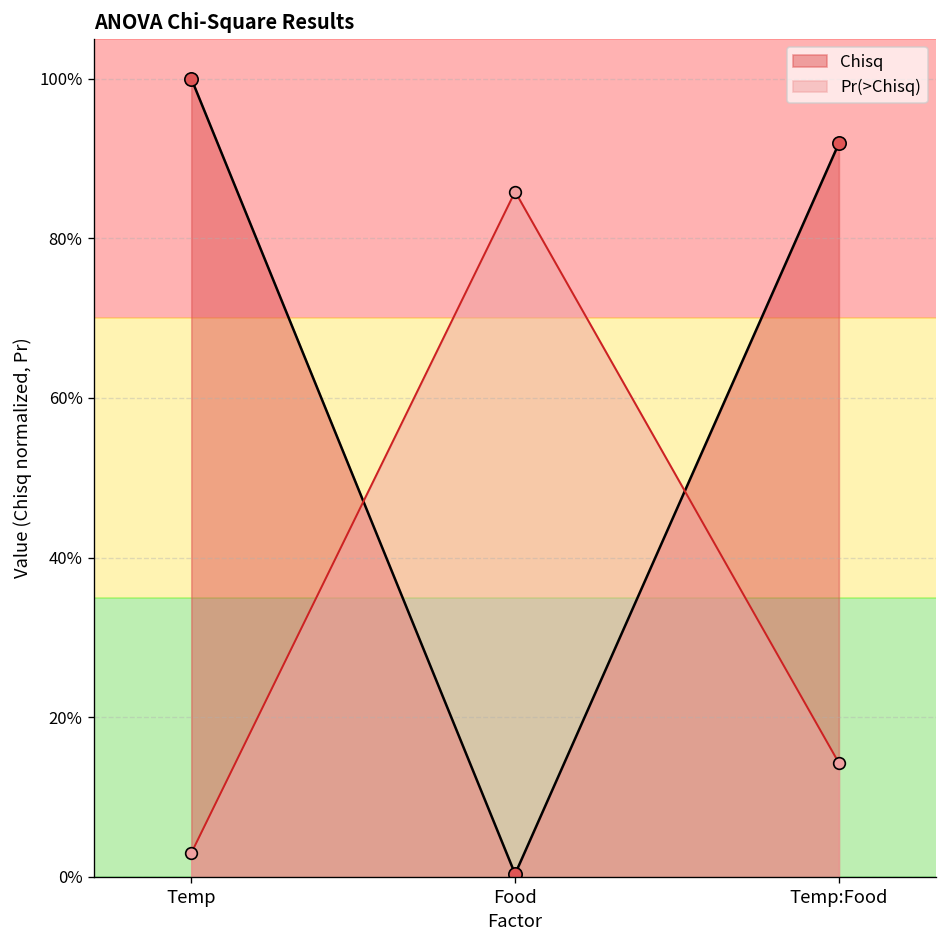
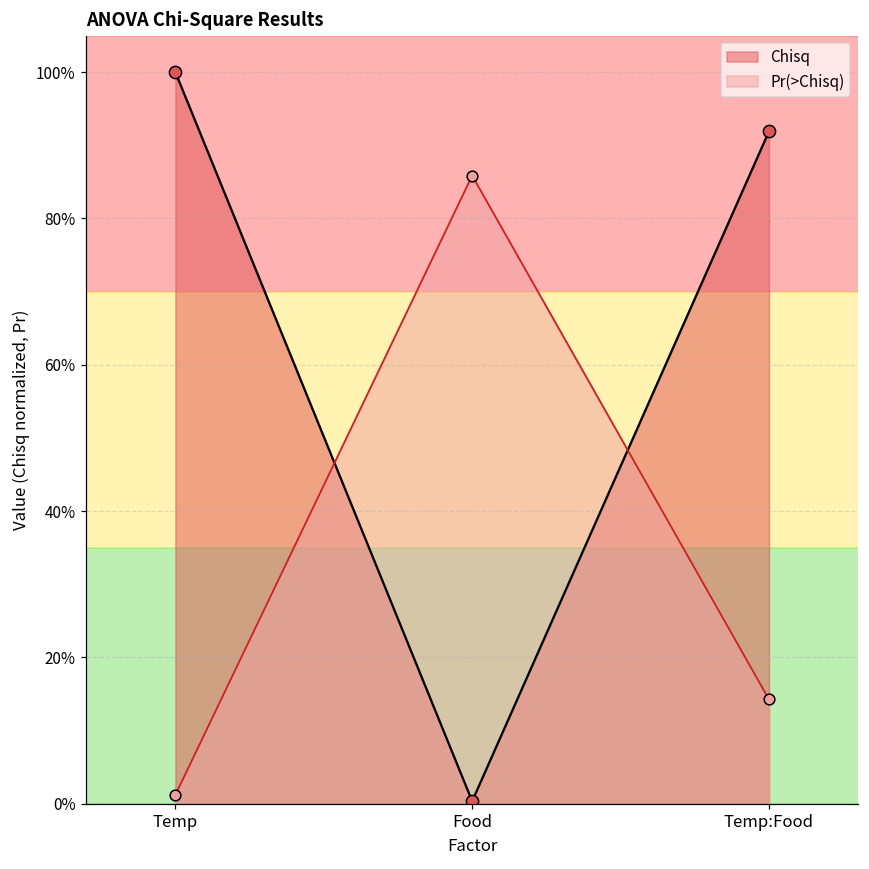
Pr(>Chisq), Temp: 3% -> 1%
